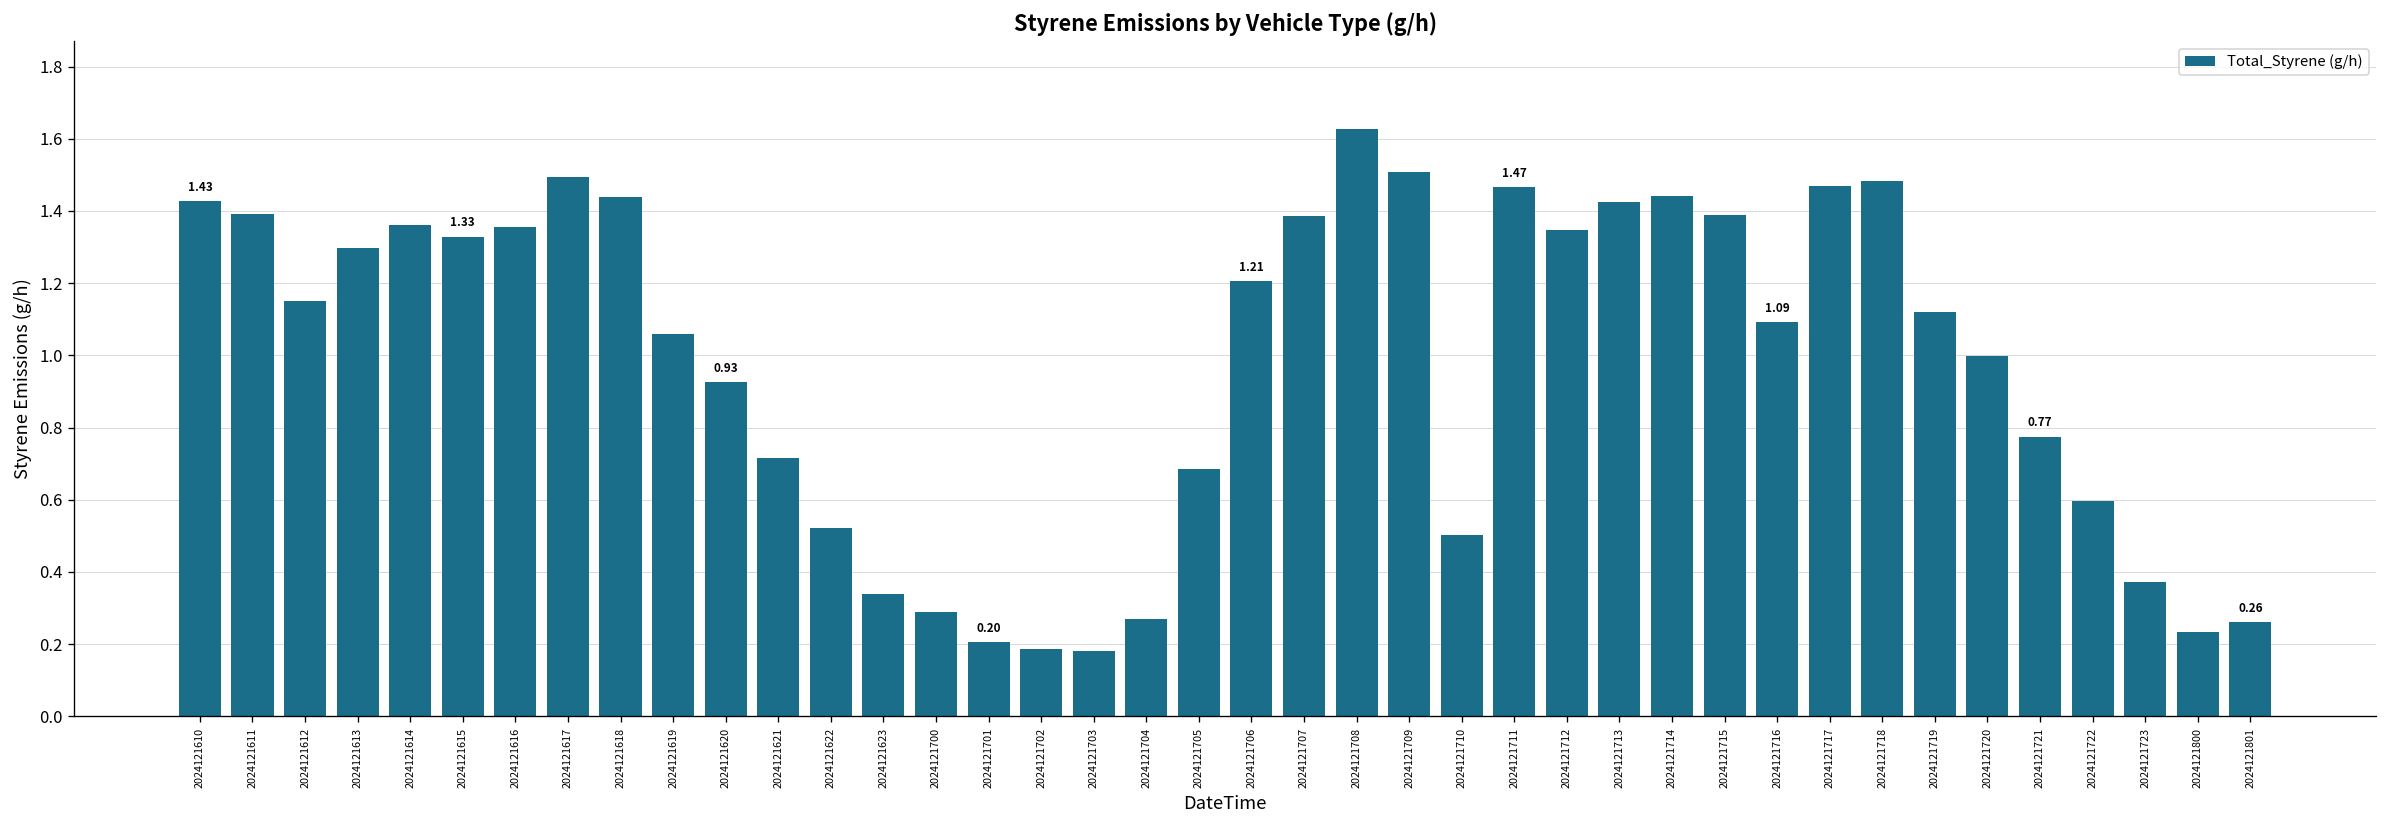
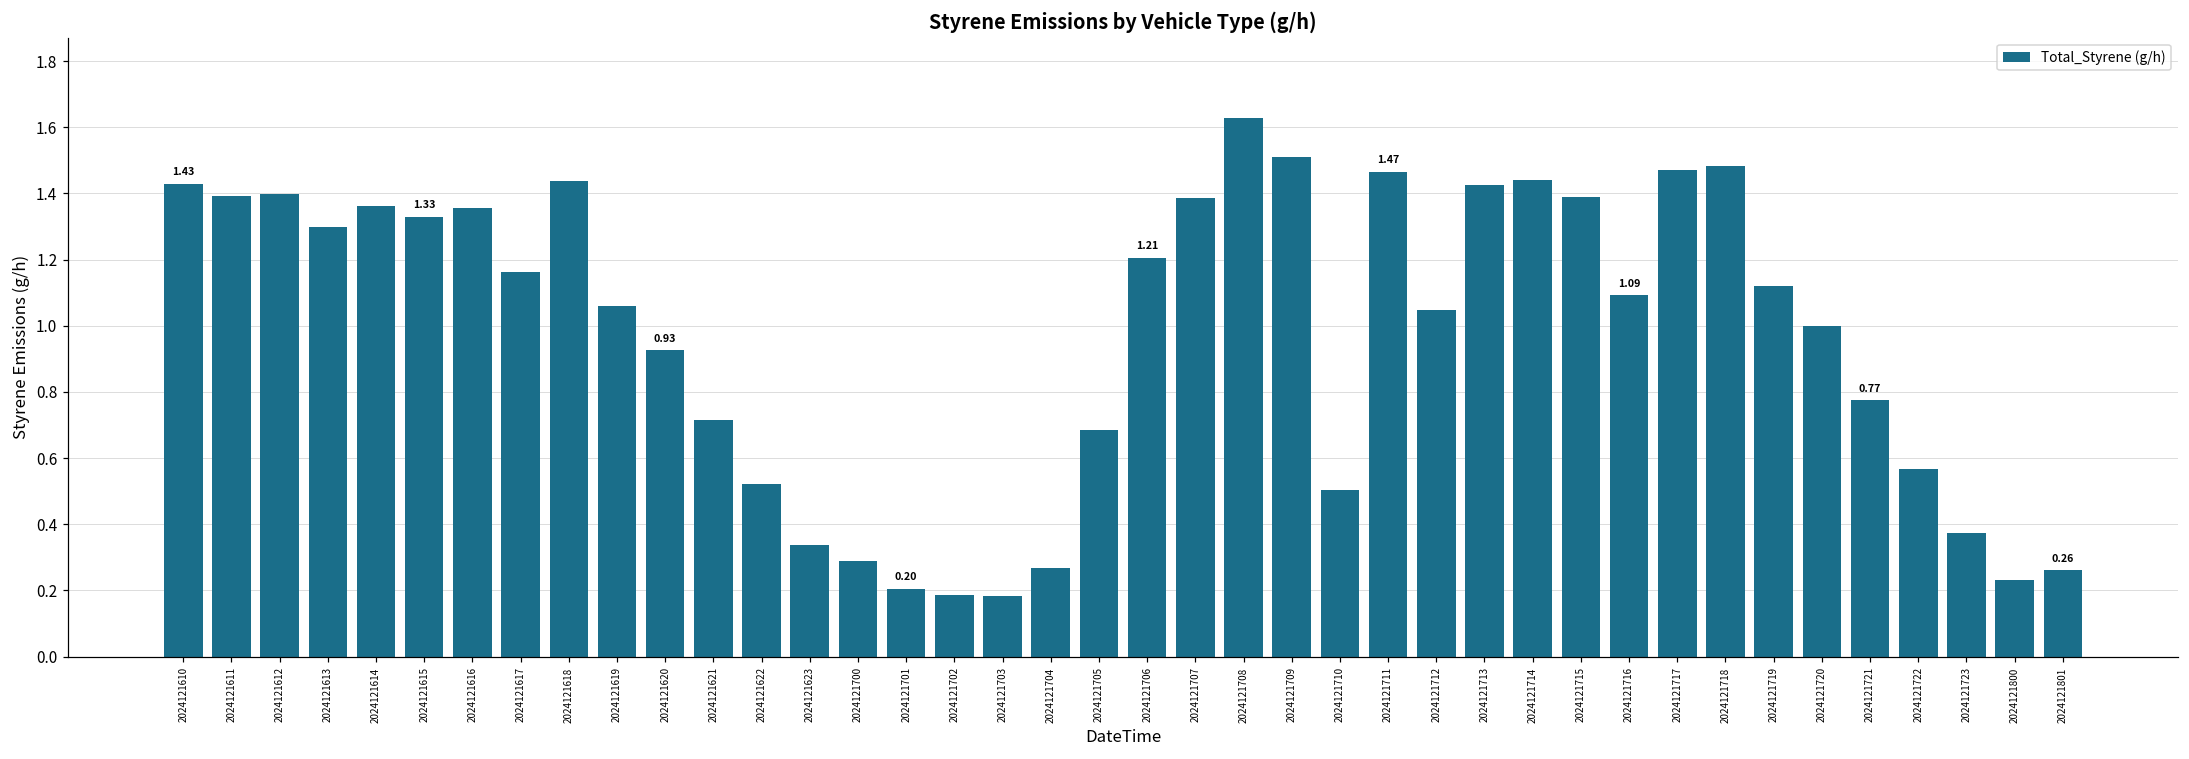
2024121612: 1.15 -> 1.40
2024121617: 1.50 -> 1.16
2024121712: 1.35 -> 1.05
2024121722: 0.60 -> 0.57
